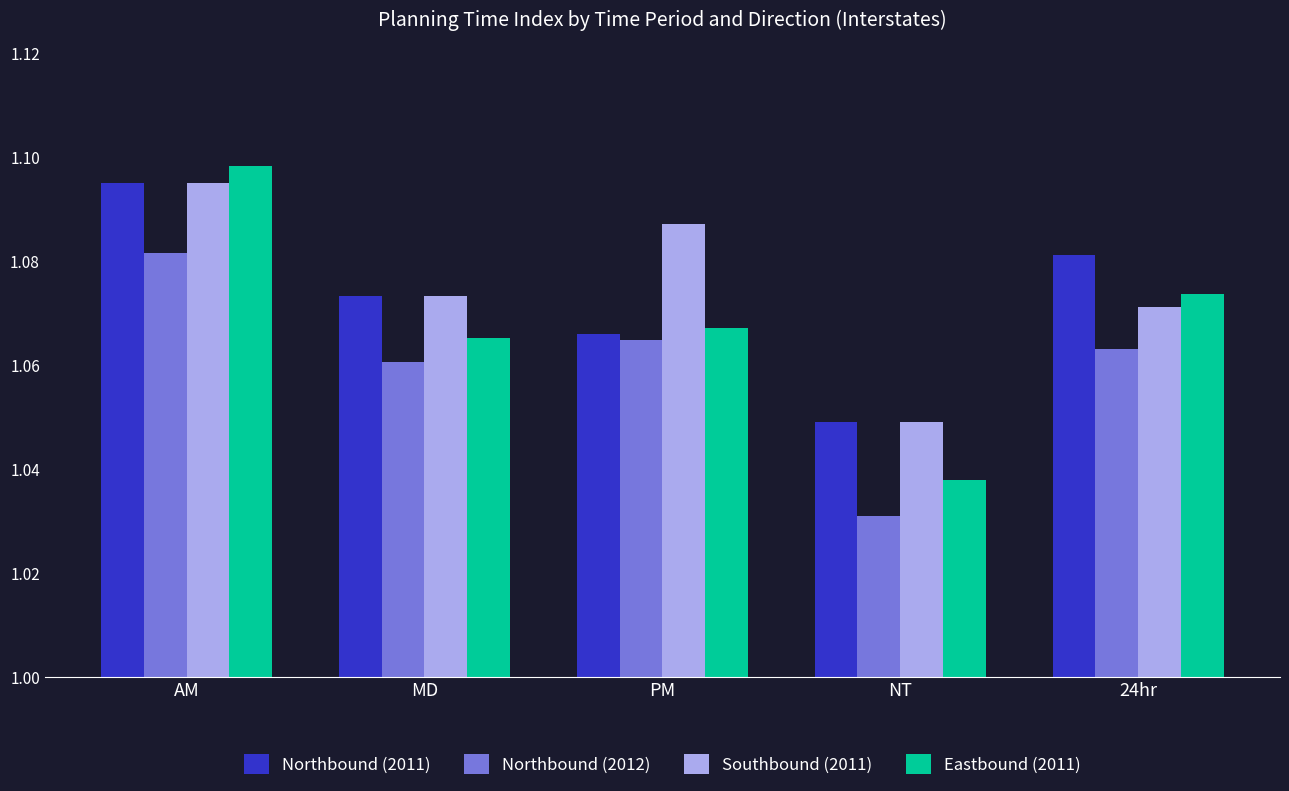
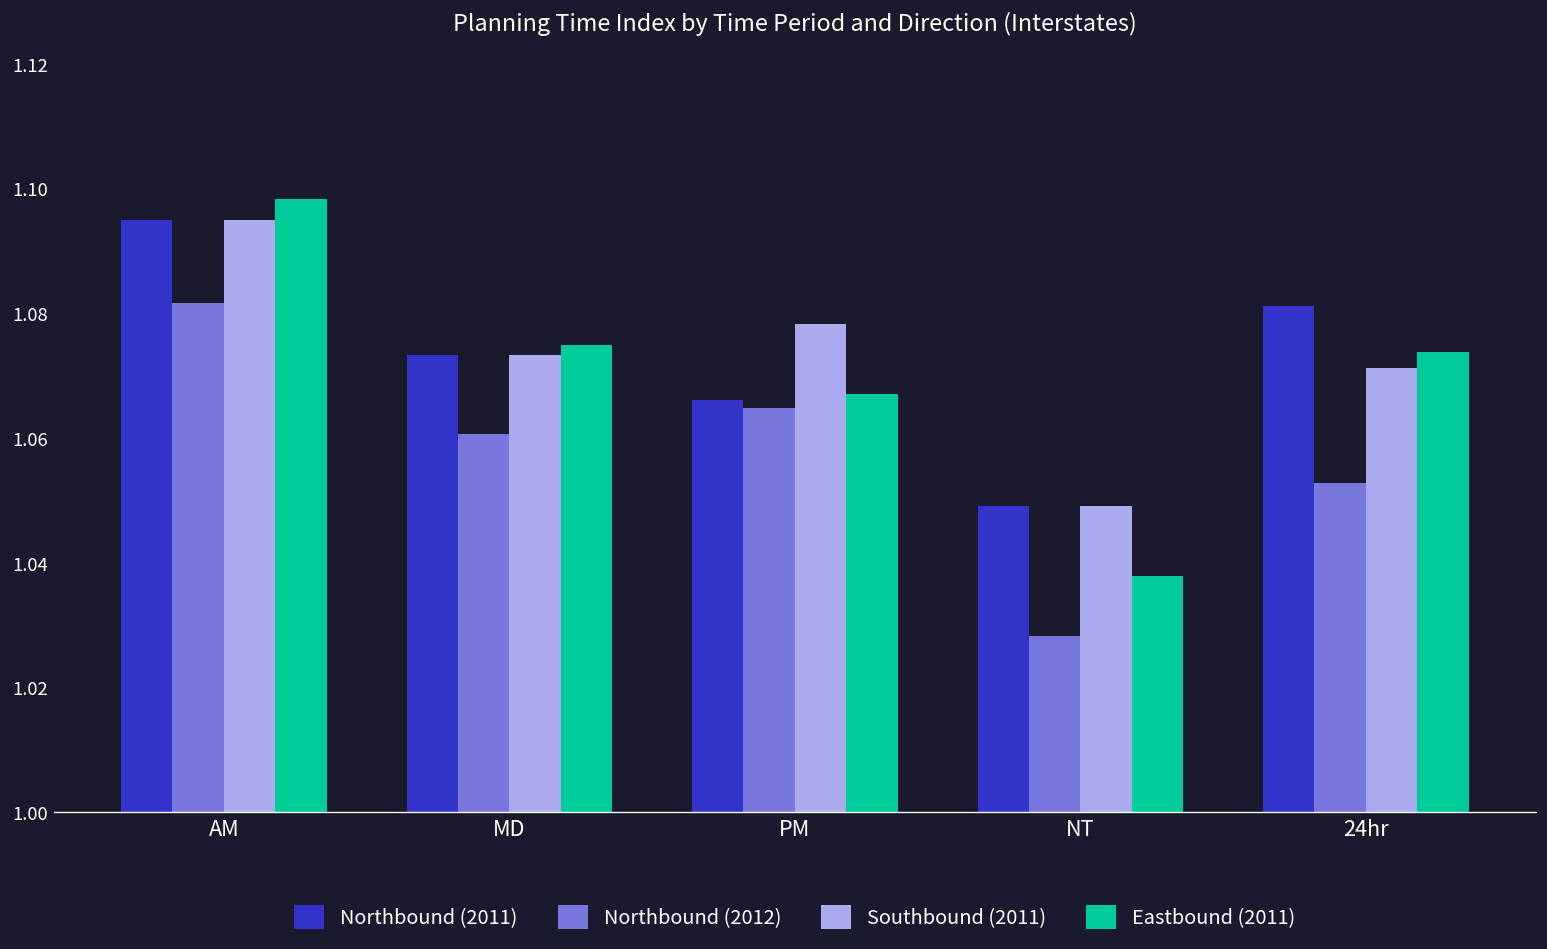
Eastbound (2011), MD: 1.065 -> 1.075
Southbound (2011), PM: 1.087 -> 1.078
Northbound (2012), NT: 1.031 -> 1.028
Northbound (2012), 24hr: 1.063 -> 1.053
